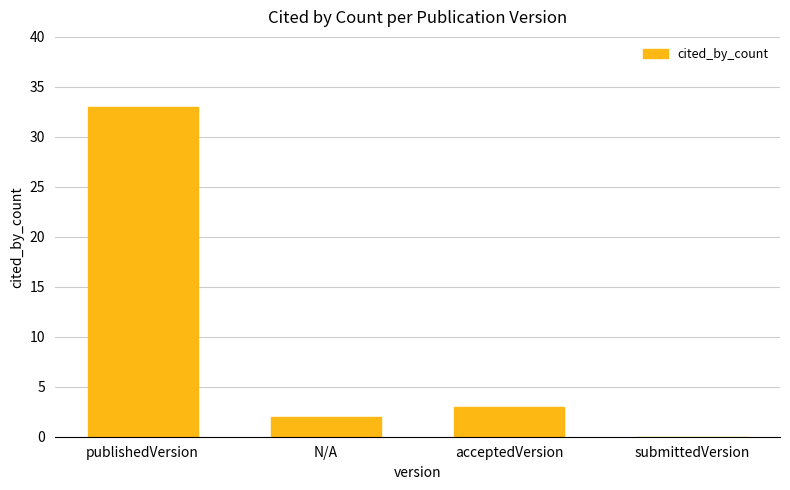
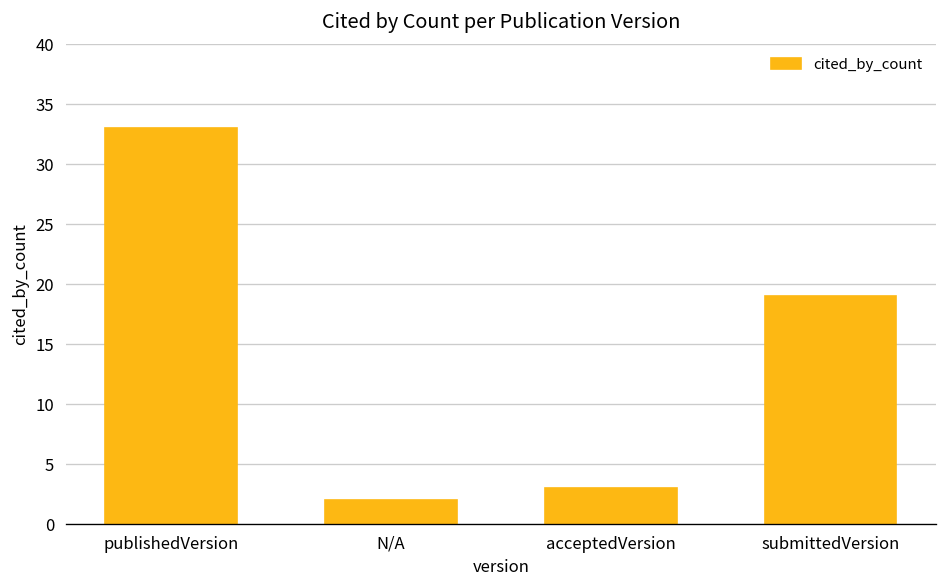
submittedVersion: 0 -> 19
